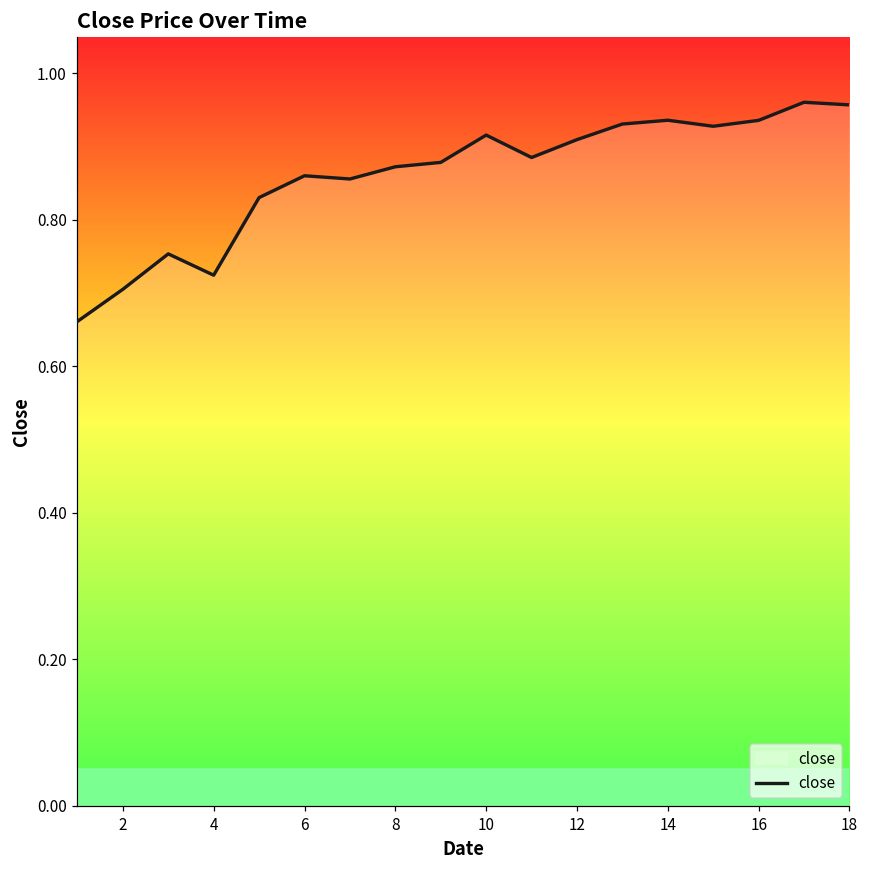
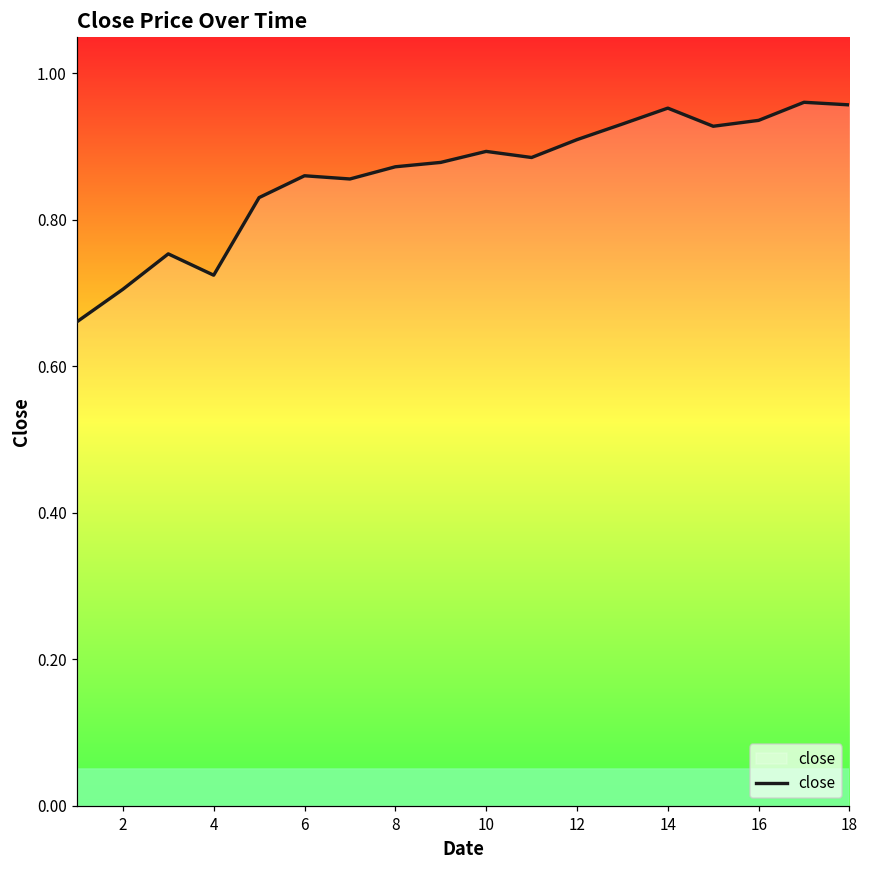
10: 0.92 -> 0.89
14: 0.94 -> 0.95
